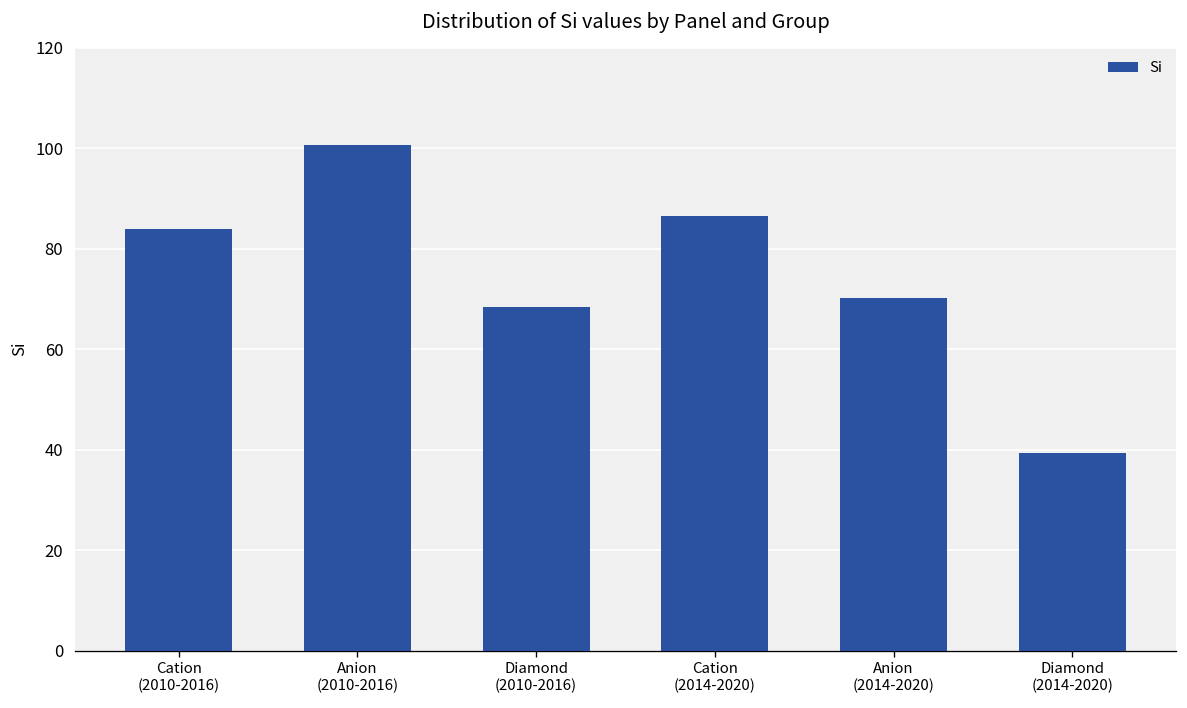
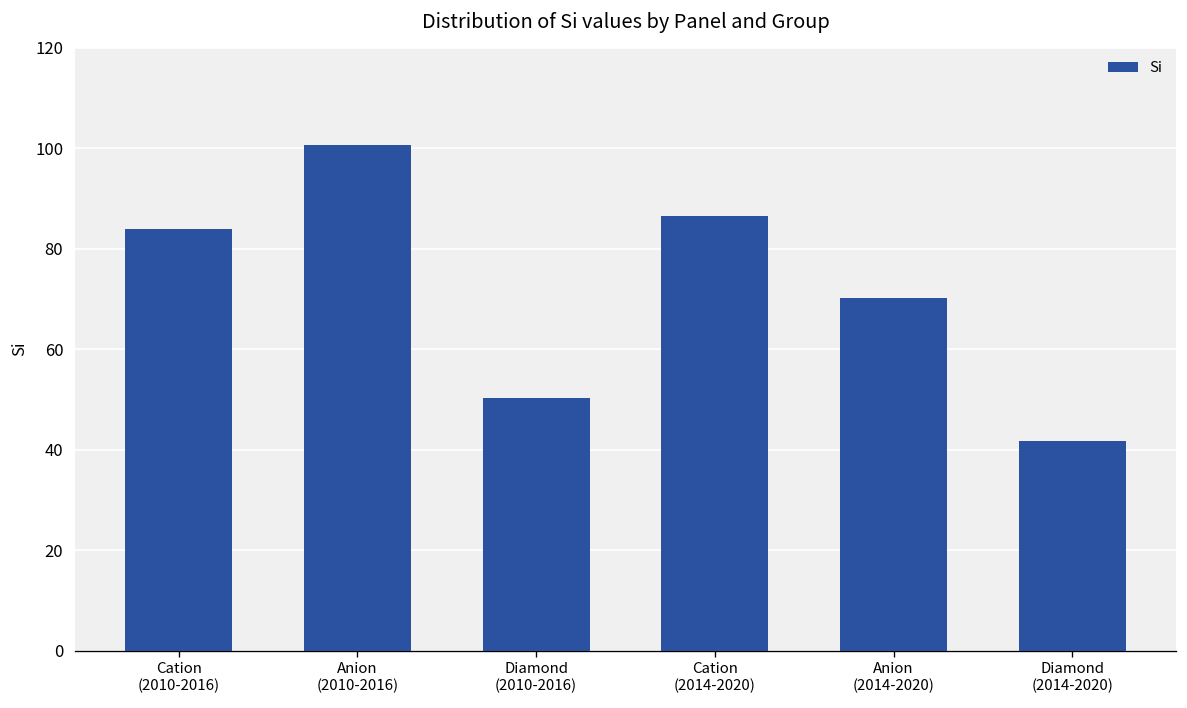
Diamond (2010-2016): 68 -> 50
Diamond (2014-2020): 39 -> 42
